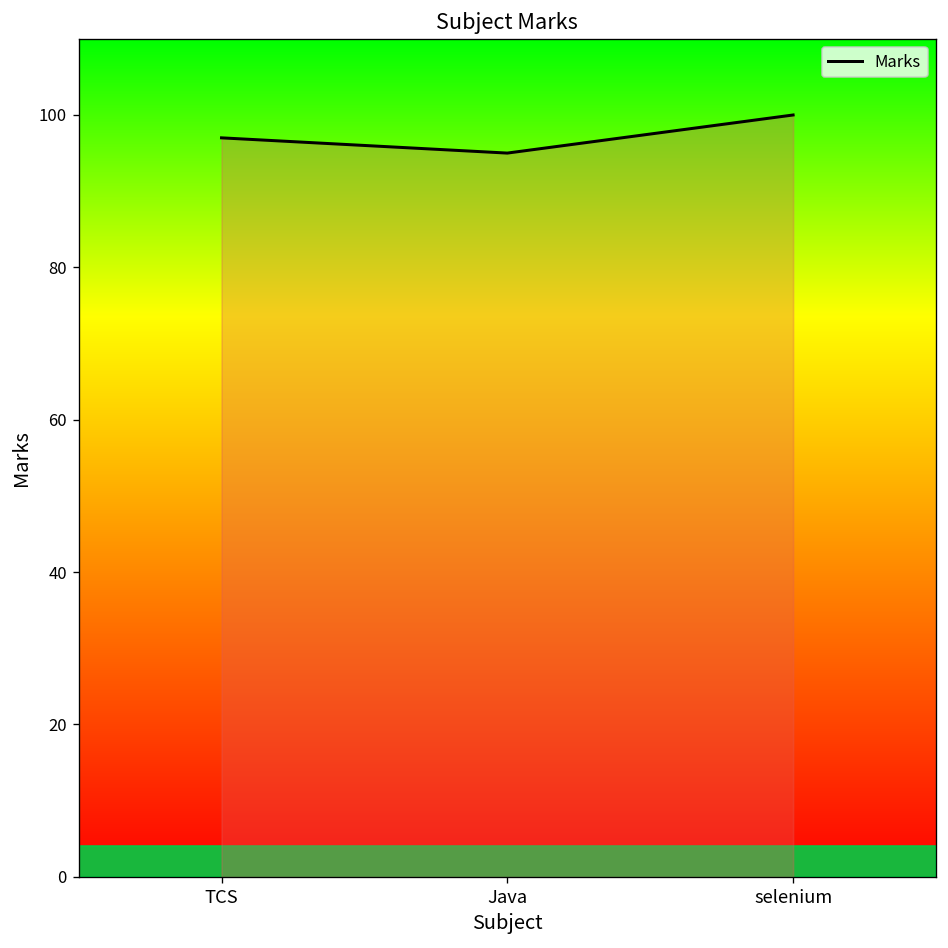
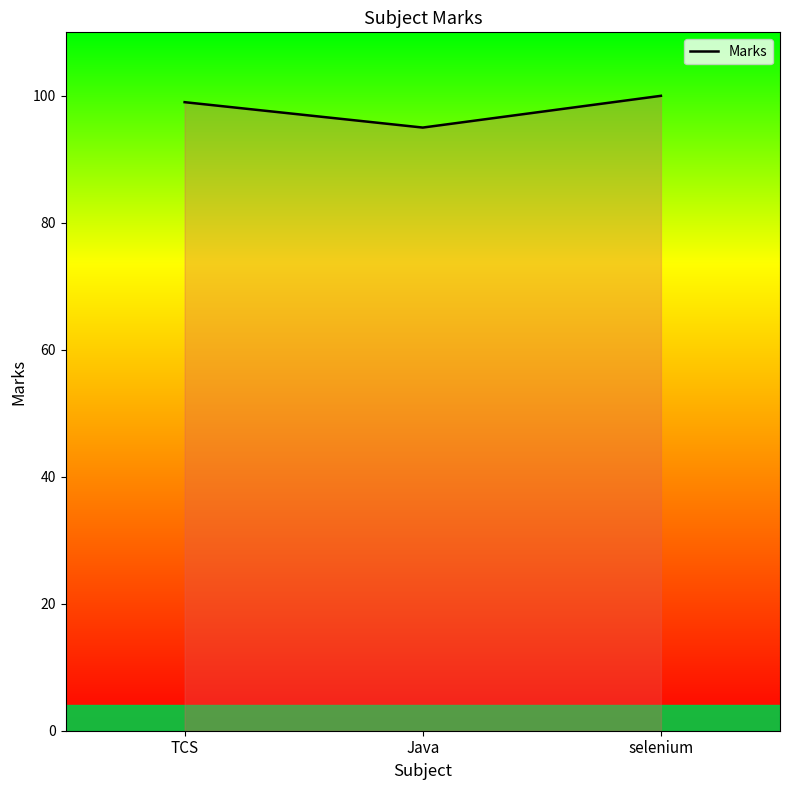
TCS: 97 -> 99
